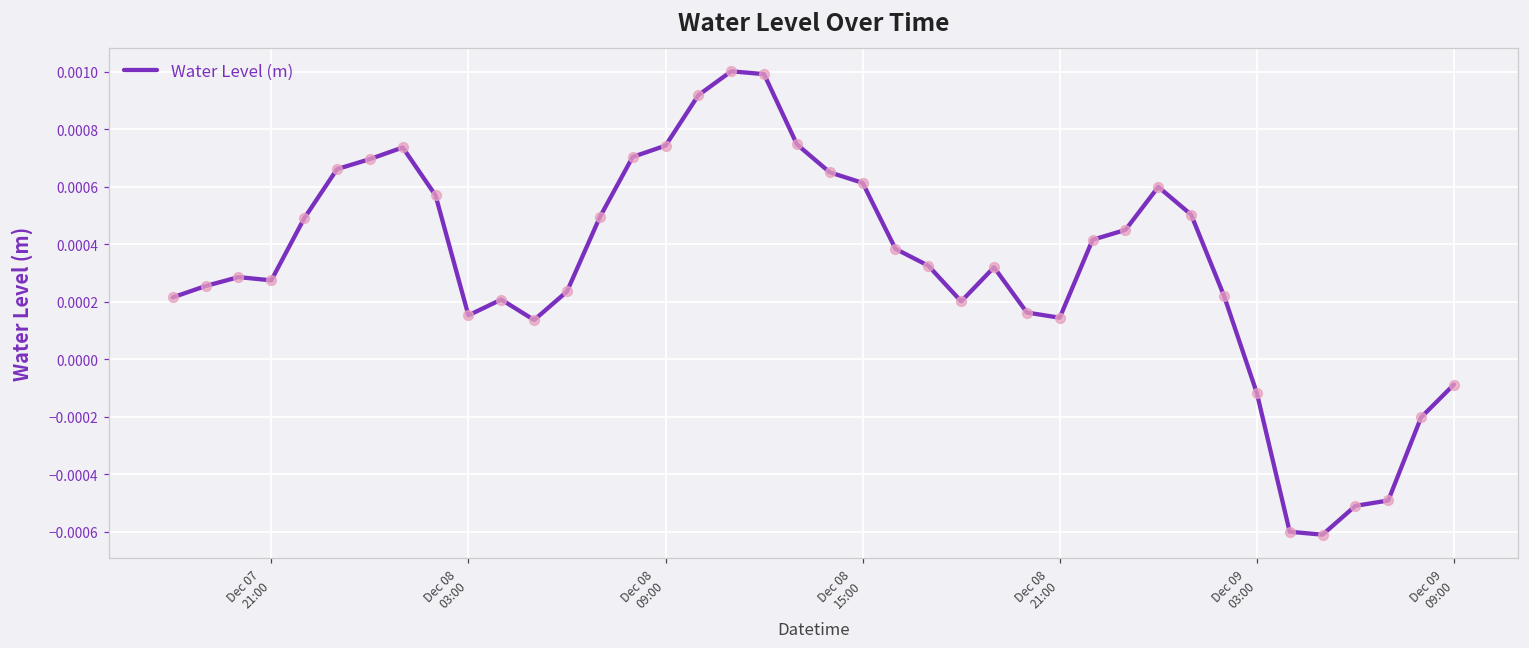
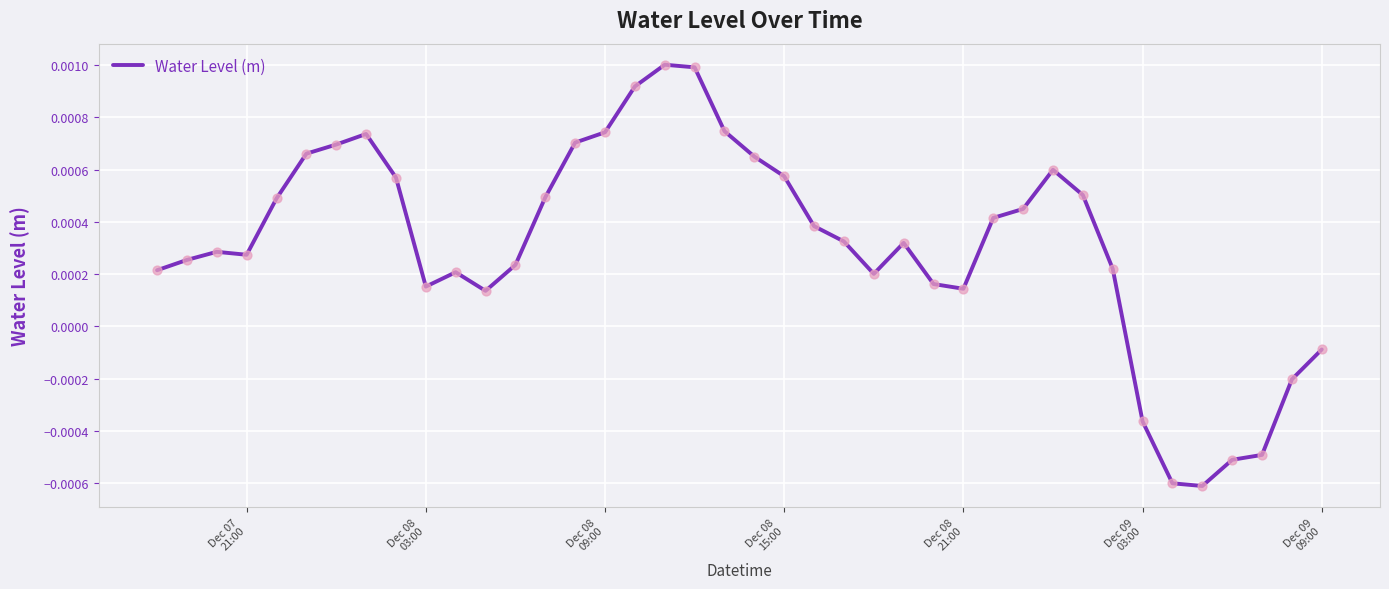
Dec 08 15:00: 0.00061 -> 0.00057
Dec 09 03:00: -0.00012 -> -0.00036
